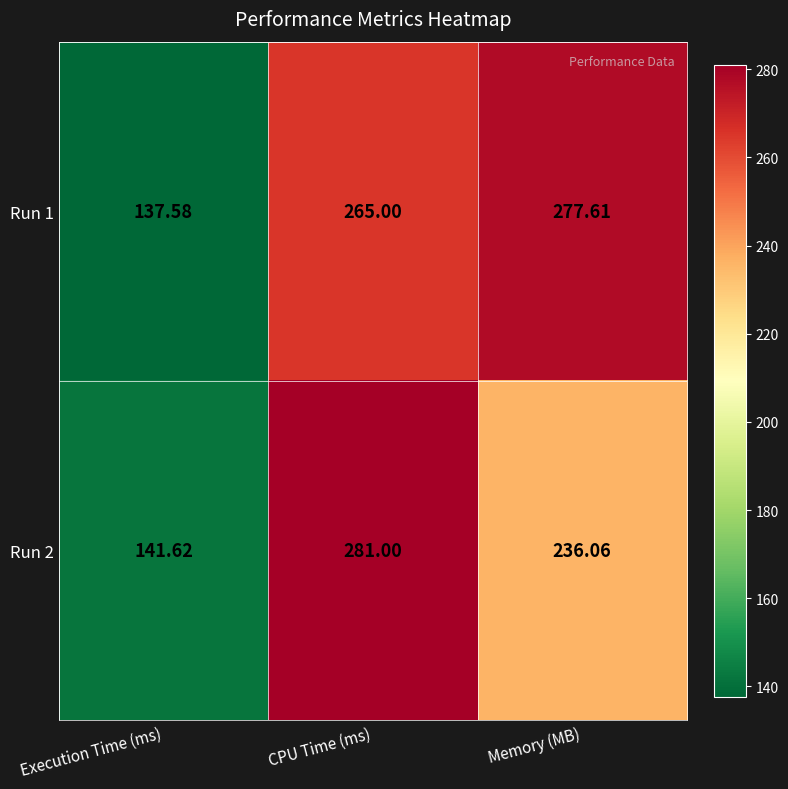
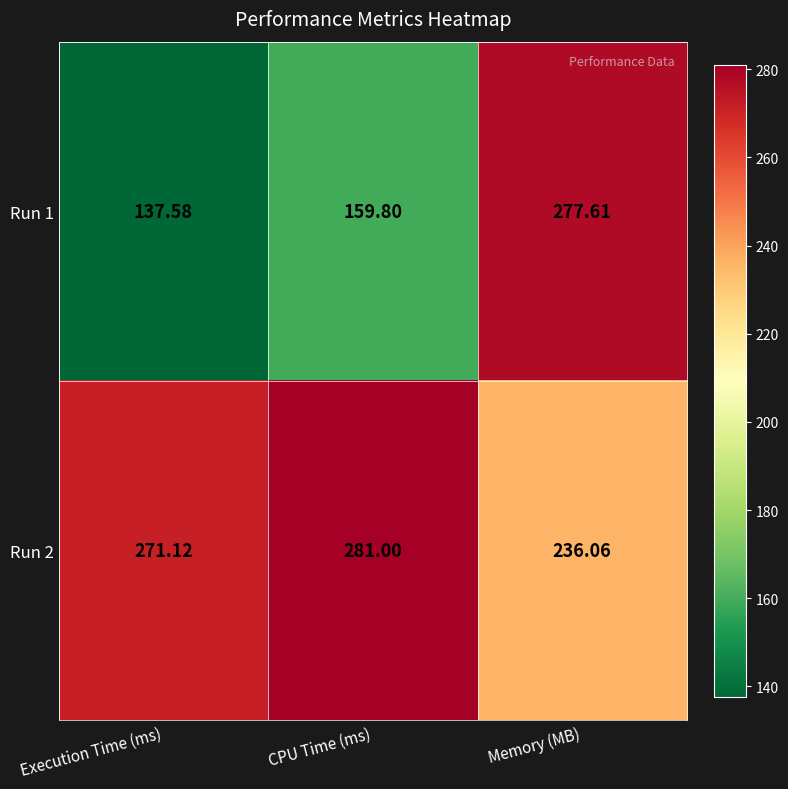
Run 1, CPU Time (ms): 265.00 -> 159.80
Run 2, Execution Time (ms): 141.62 -> 271.12
